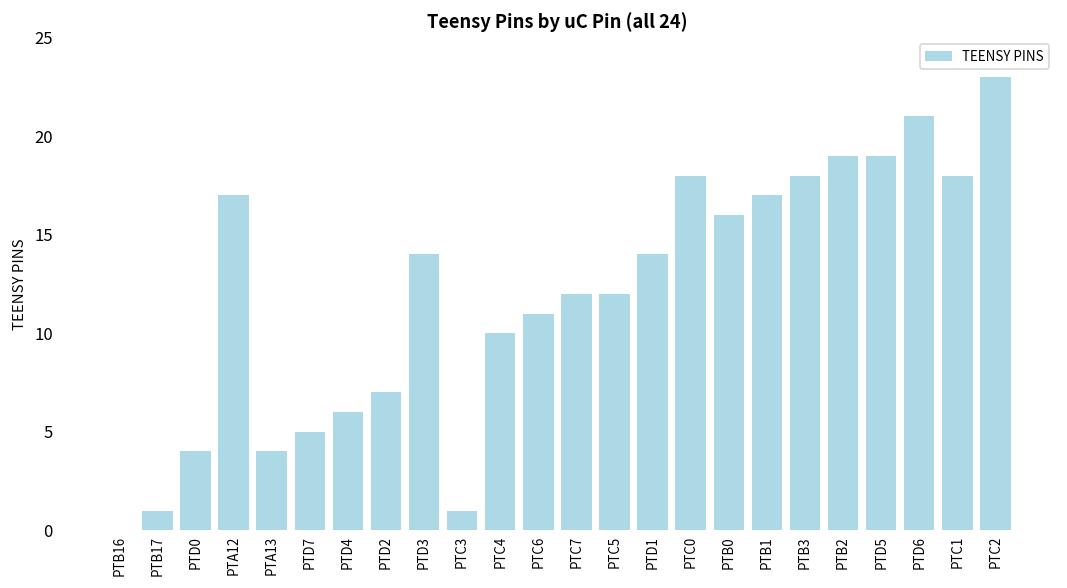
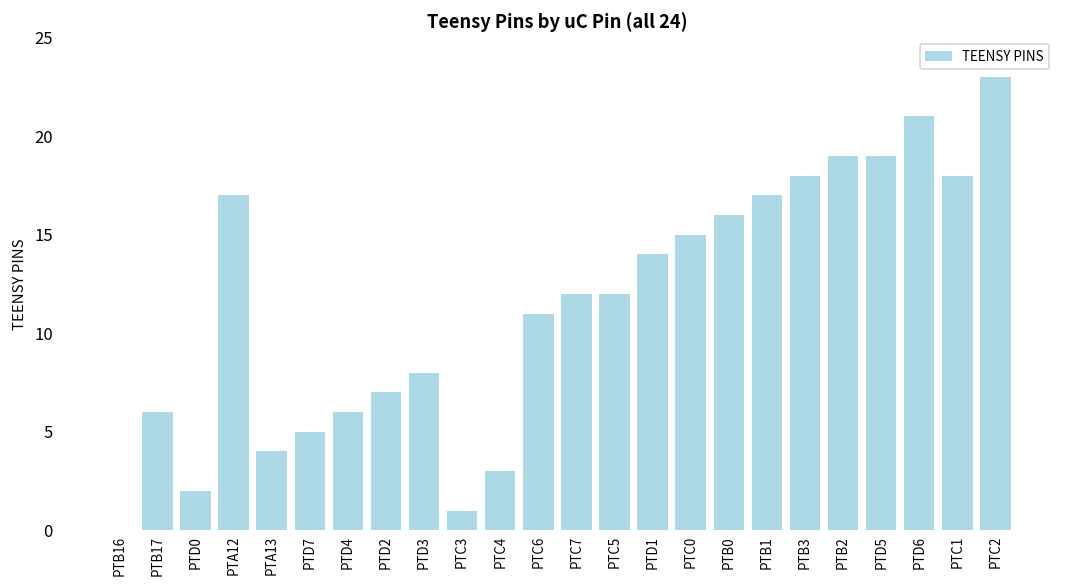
PTB17: 1 -> 6
PTD0: 4 -> 2
PTD3: 14 -> 8
PTC4: 10 -> 3
PTC0: 18 -> 15
